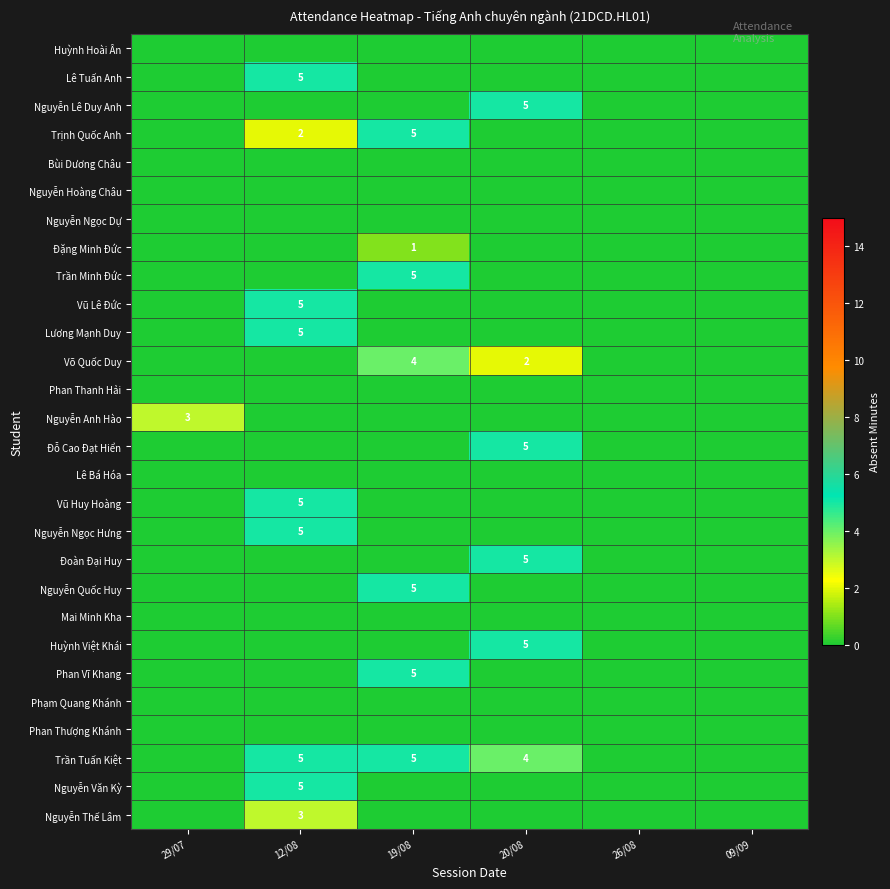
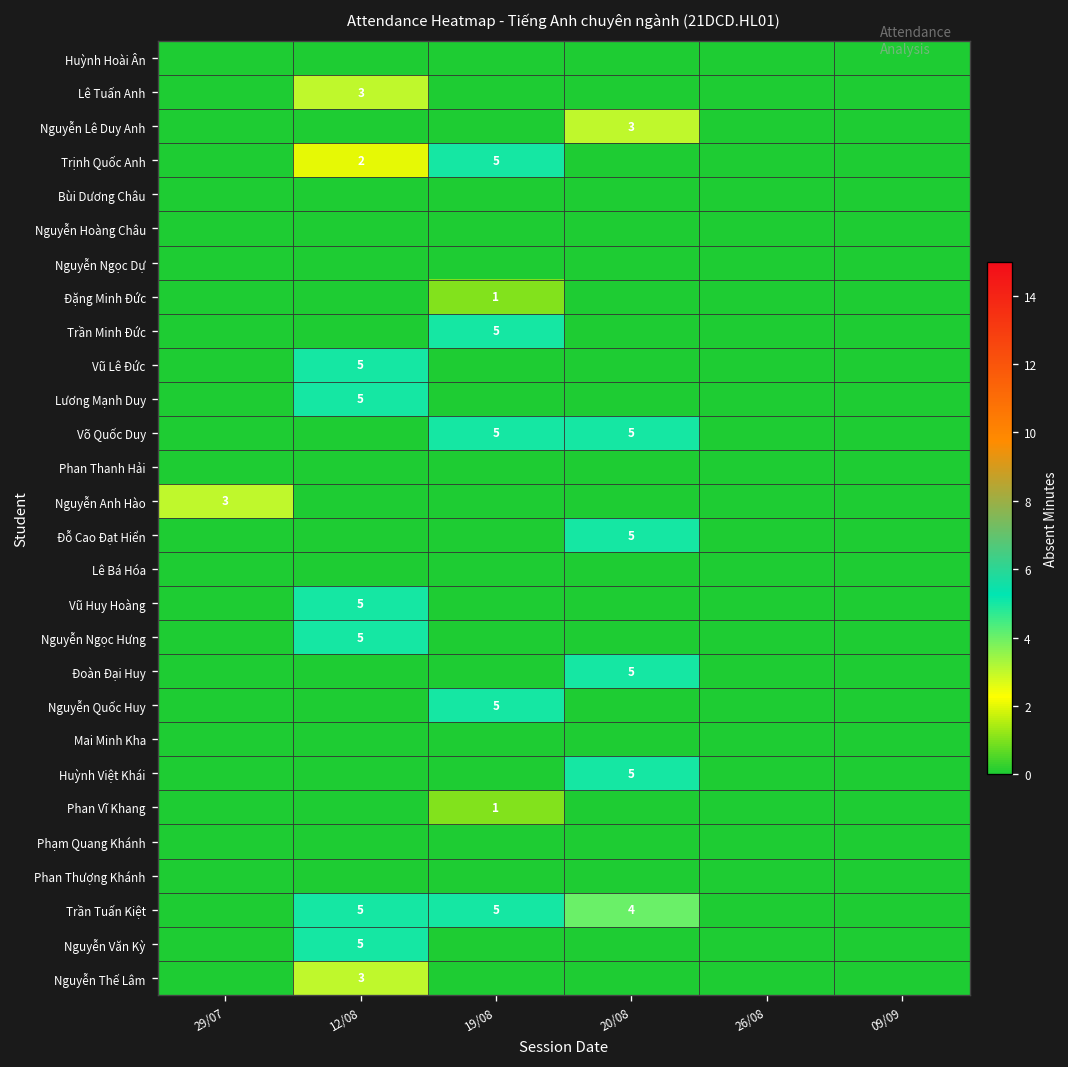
Lê Tuấn Anh, 12/08: 5 -> 3
Nguyễn Lê Duy Anh, 20/08: 5 -> 3
Võ Quốc Duy, 19/08: 4 -> 5
Võ Quốc Duy, 20/08: 2 -> 5
Phan Vĩ Khang, 19/08: 5 -> 1
